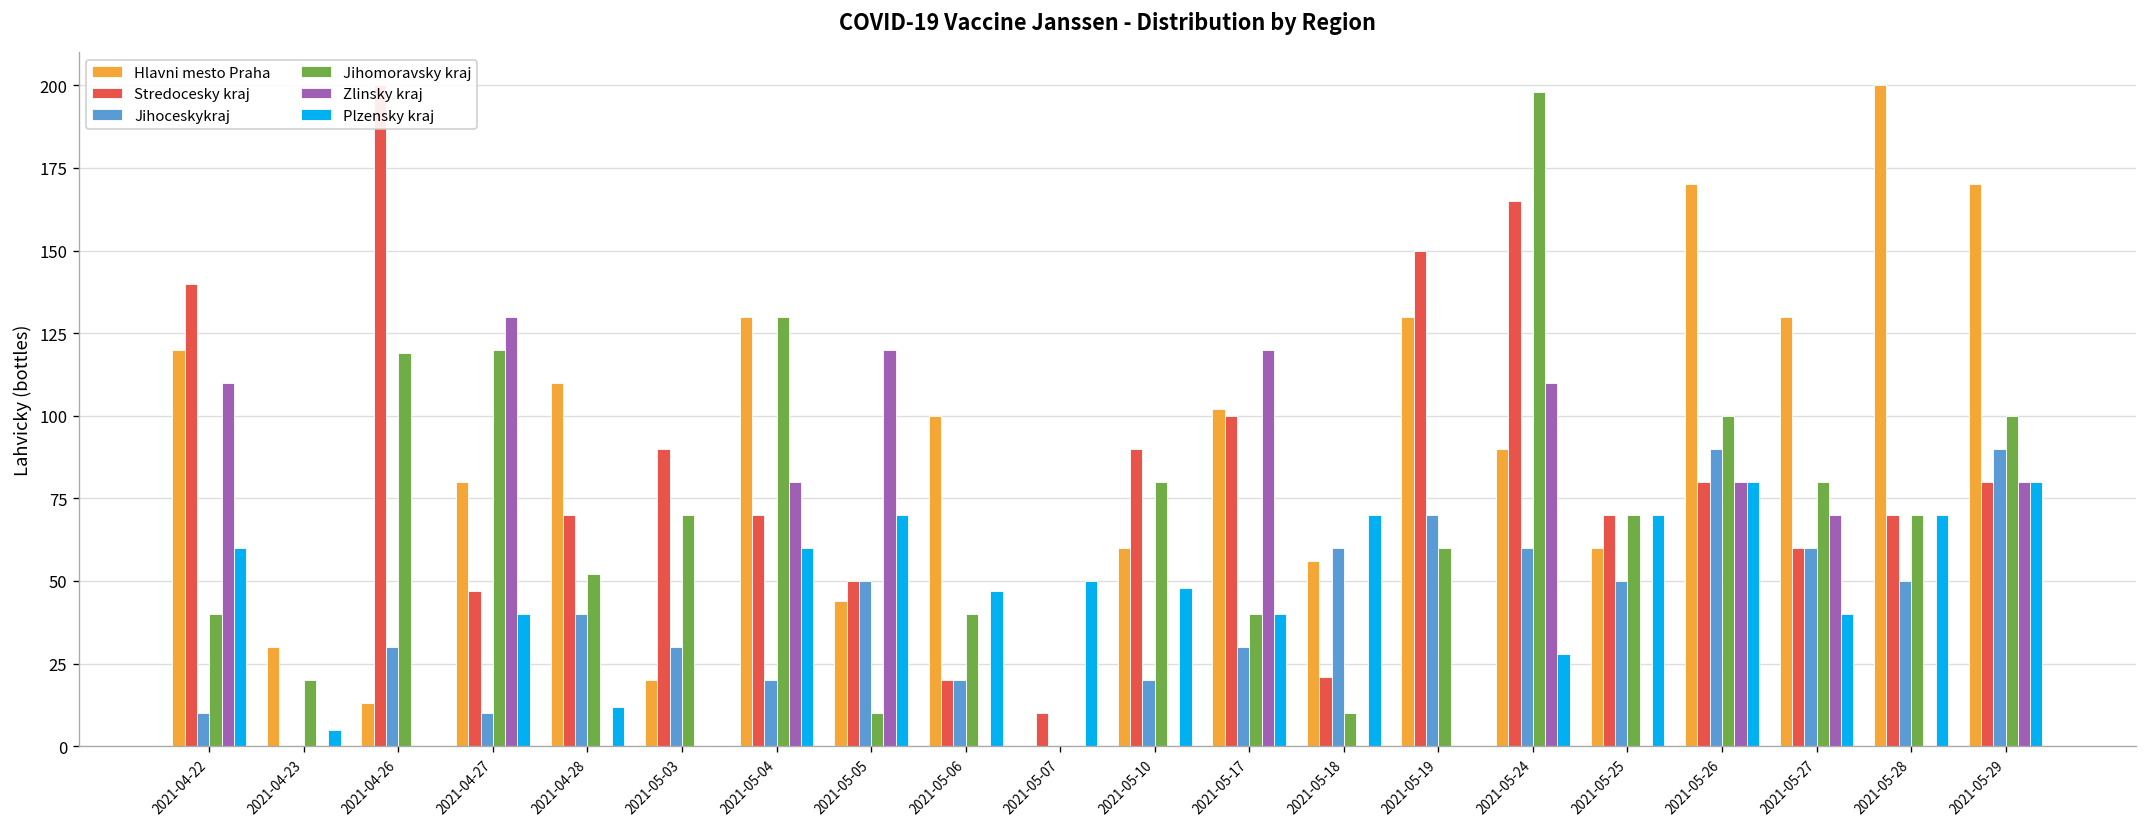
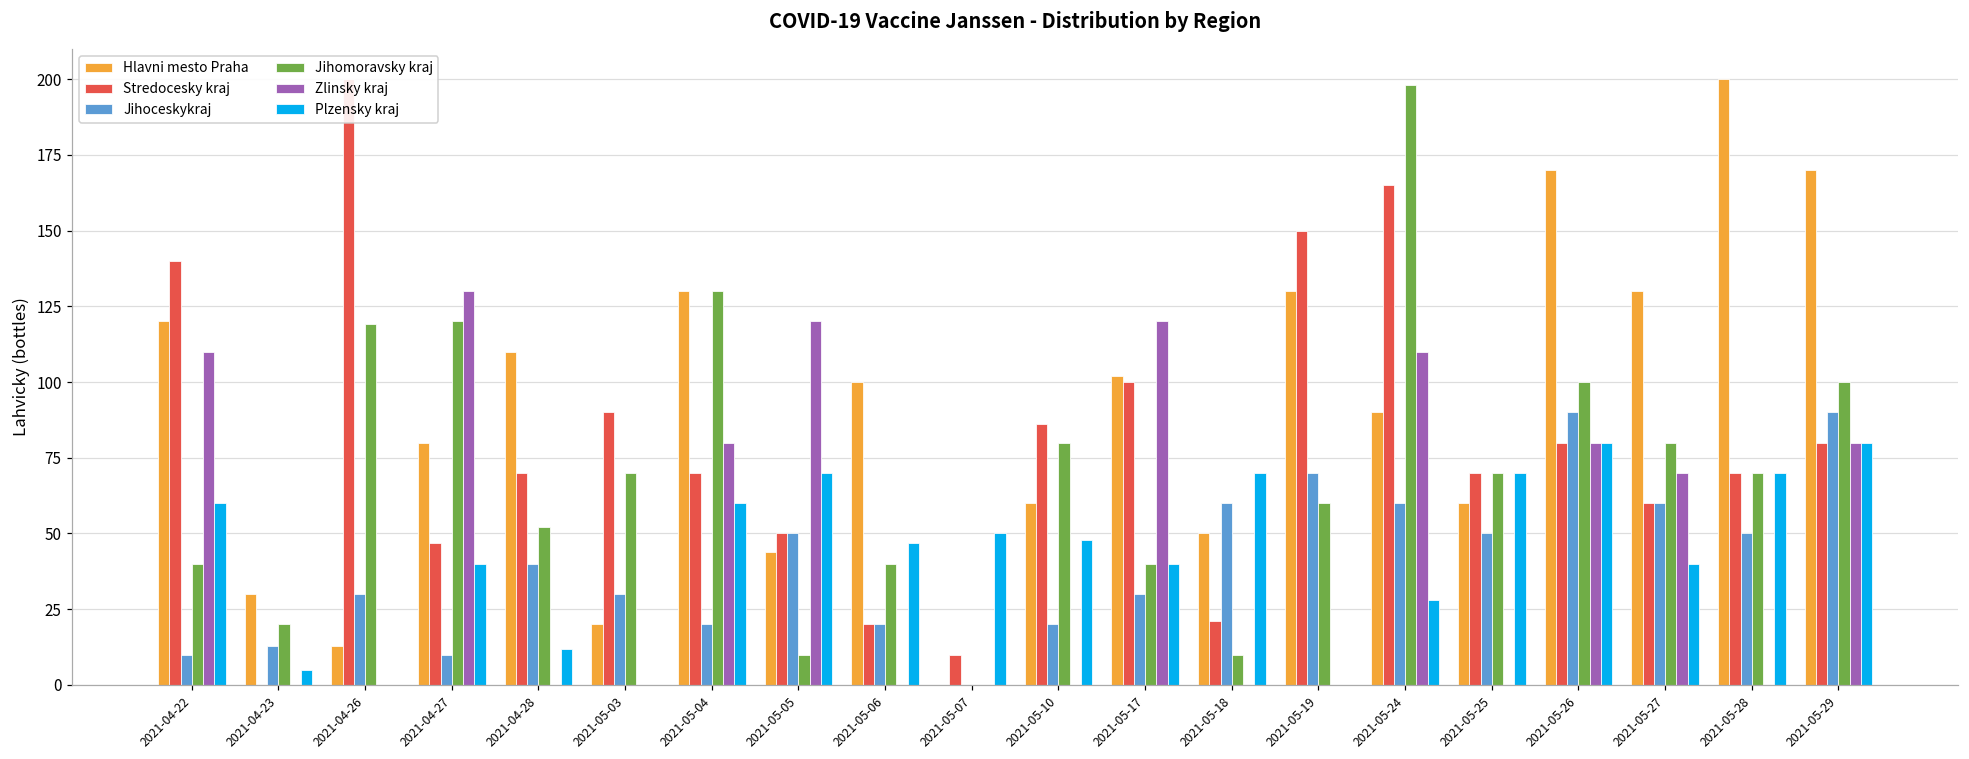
Jihoceskykraj, 2021-04-23: 0 -> 13
Stredocesky kraj, 2021-05-10: 90 -> 86
Hlavni mesto Praha, 2021-05-18: 56 -> 50
